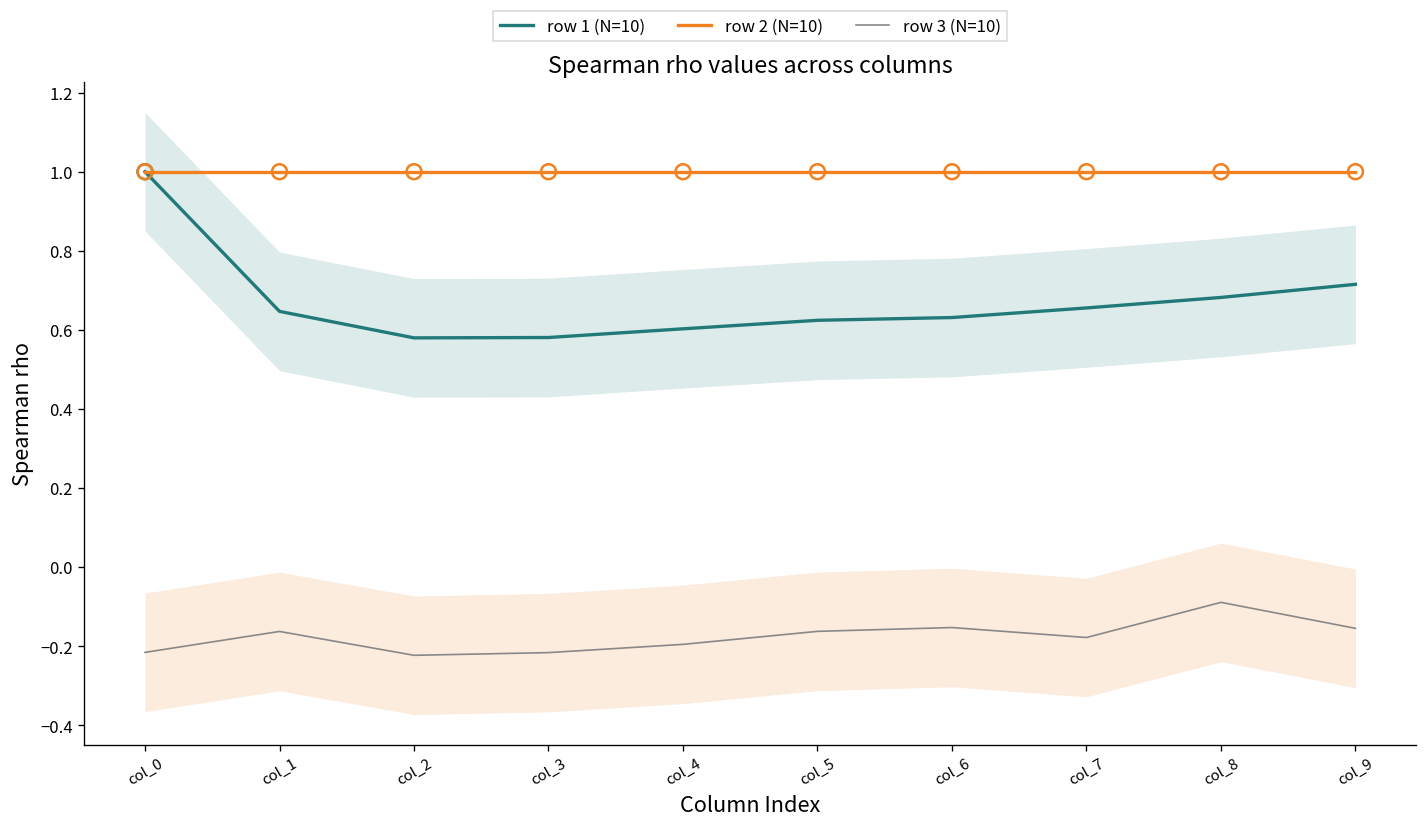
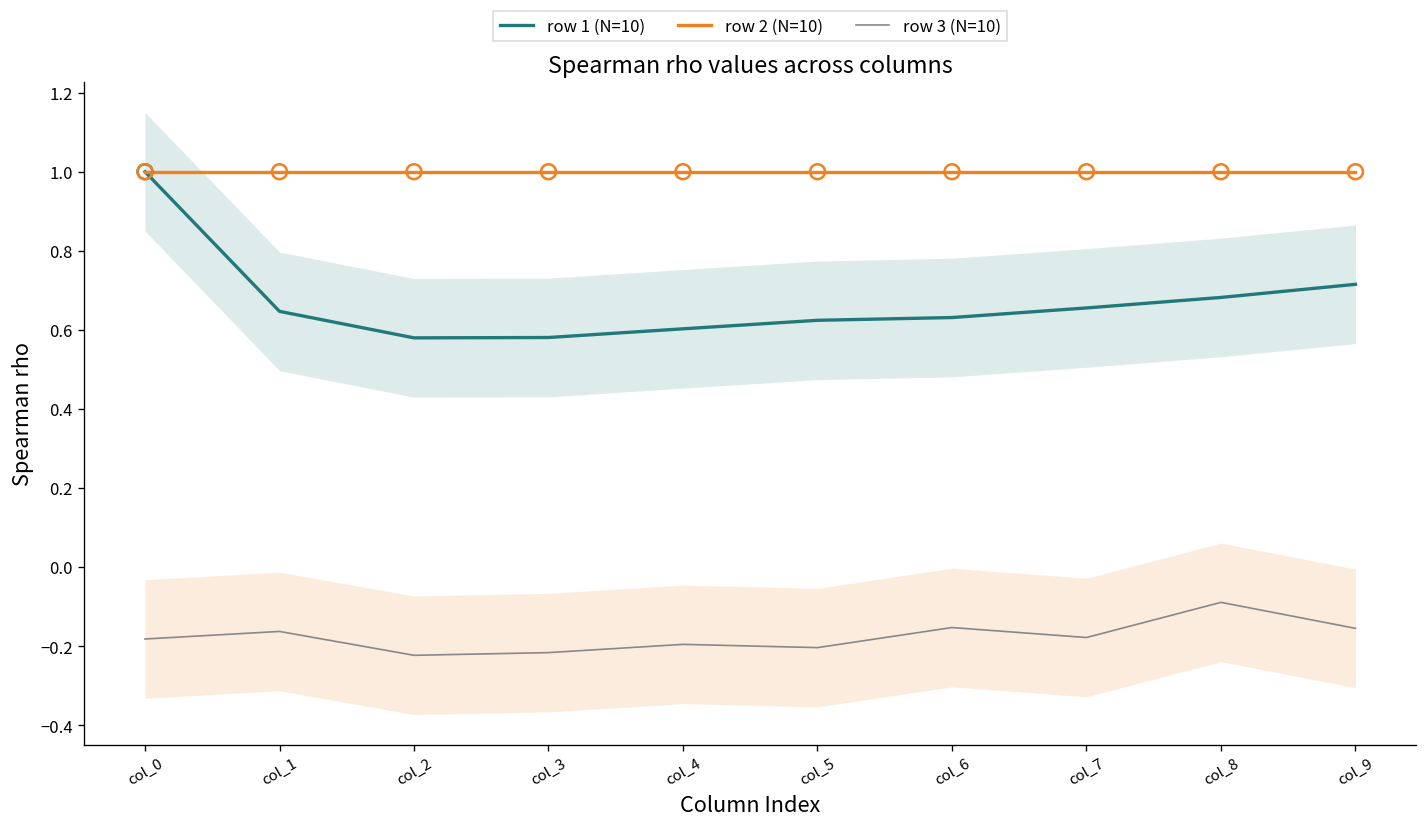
row 3 (N=10), col_0: -0.22 -> -0.18
row 3 (N=10), col_5: -0.16 -> -0.20
